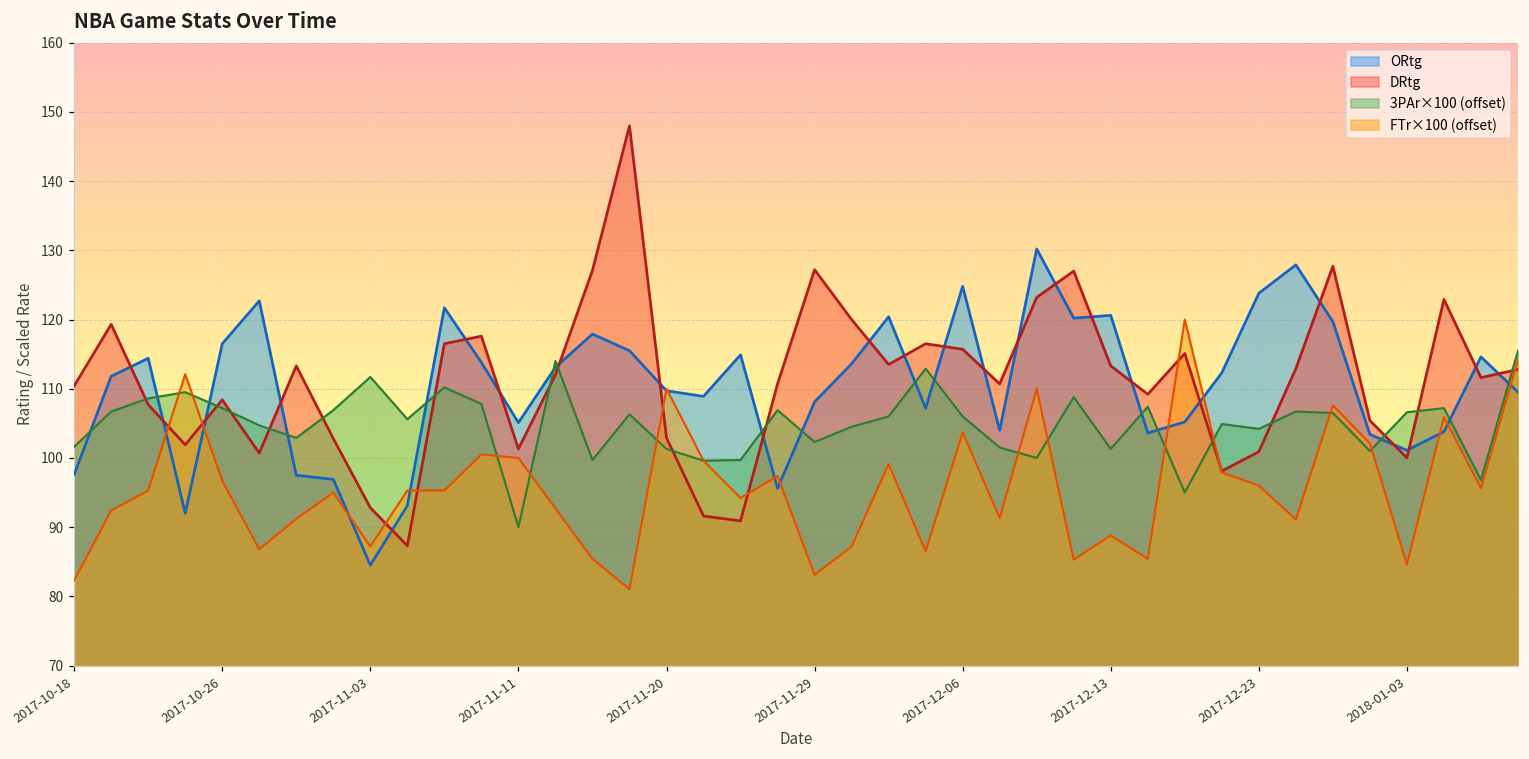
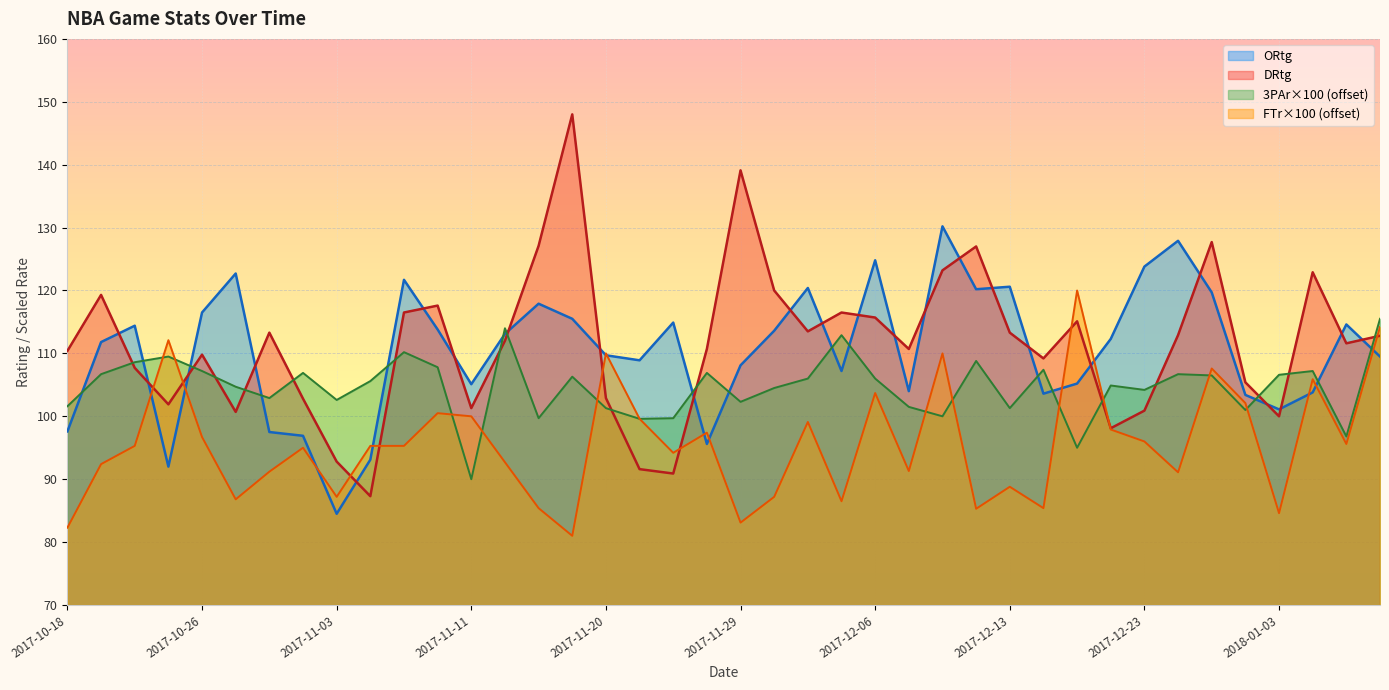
DRtg, 2017-10-26: 108 -> 110
3PAr×100 (offset), 2017-11-03: 112 -> 103
DRtg, 2017-11-29: 127 -> 139
